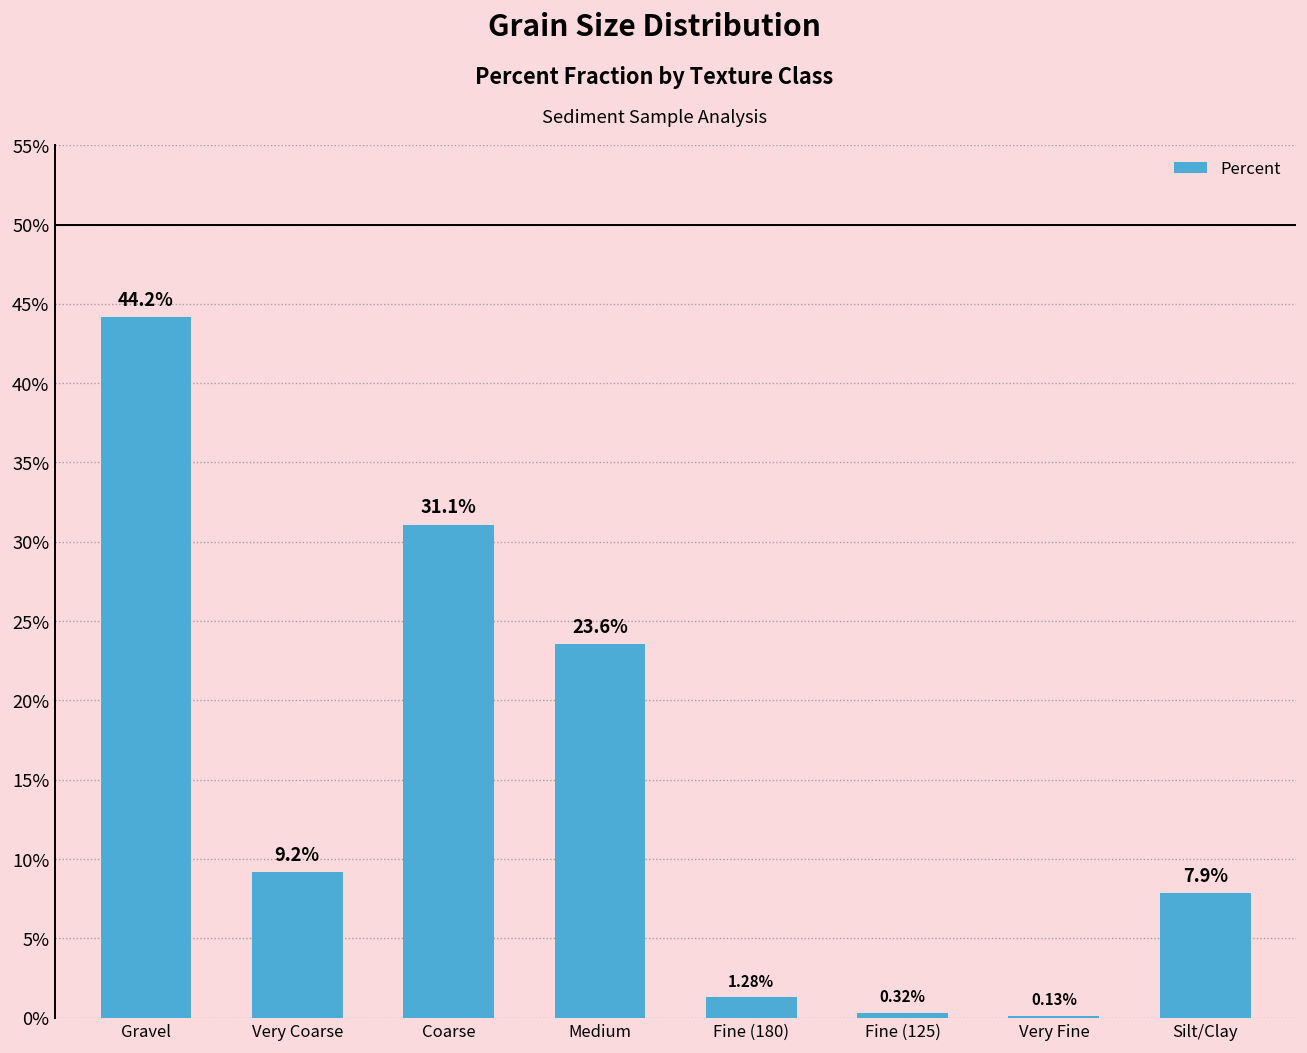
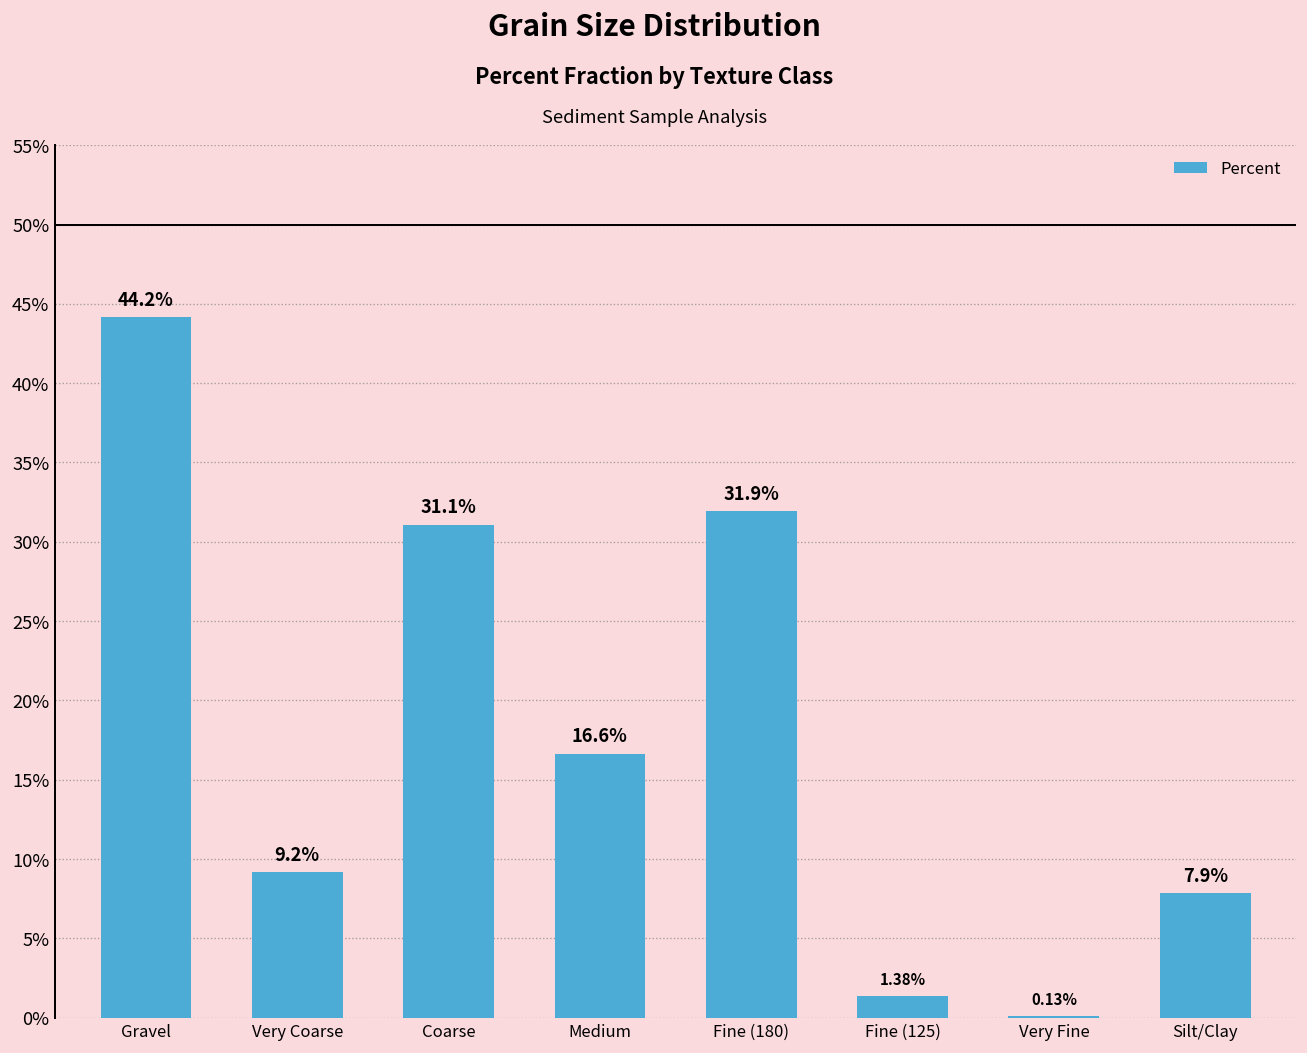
Medium: 23.6% -> 16.6%
Fine (180): 1.28% -> 31.9%
Fine (125): 0.32% -> 1.38%
